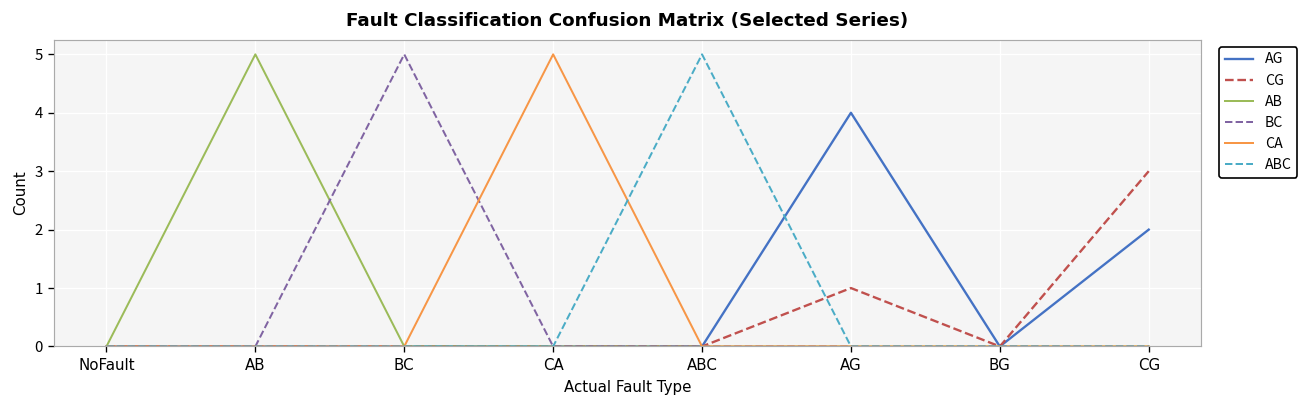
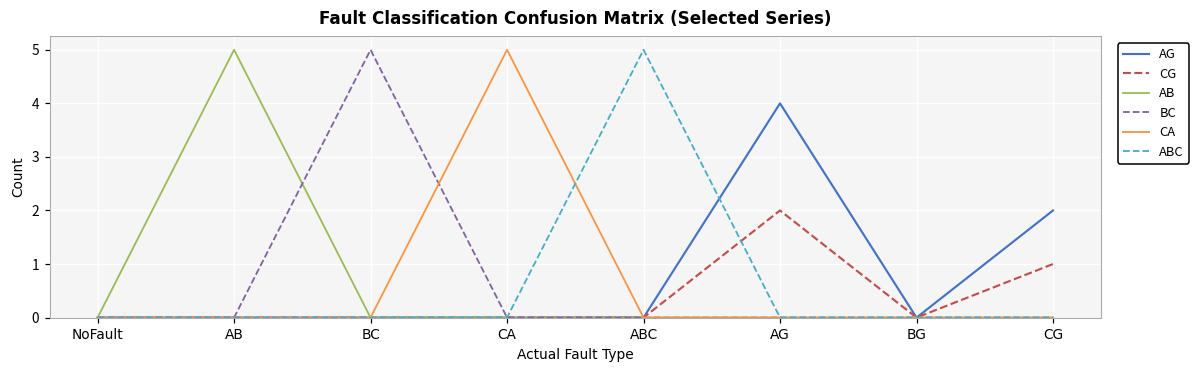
CG, AG: 1 -> 2
CG, CG: 3 -> 1
